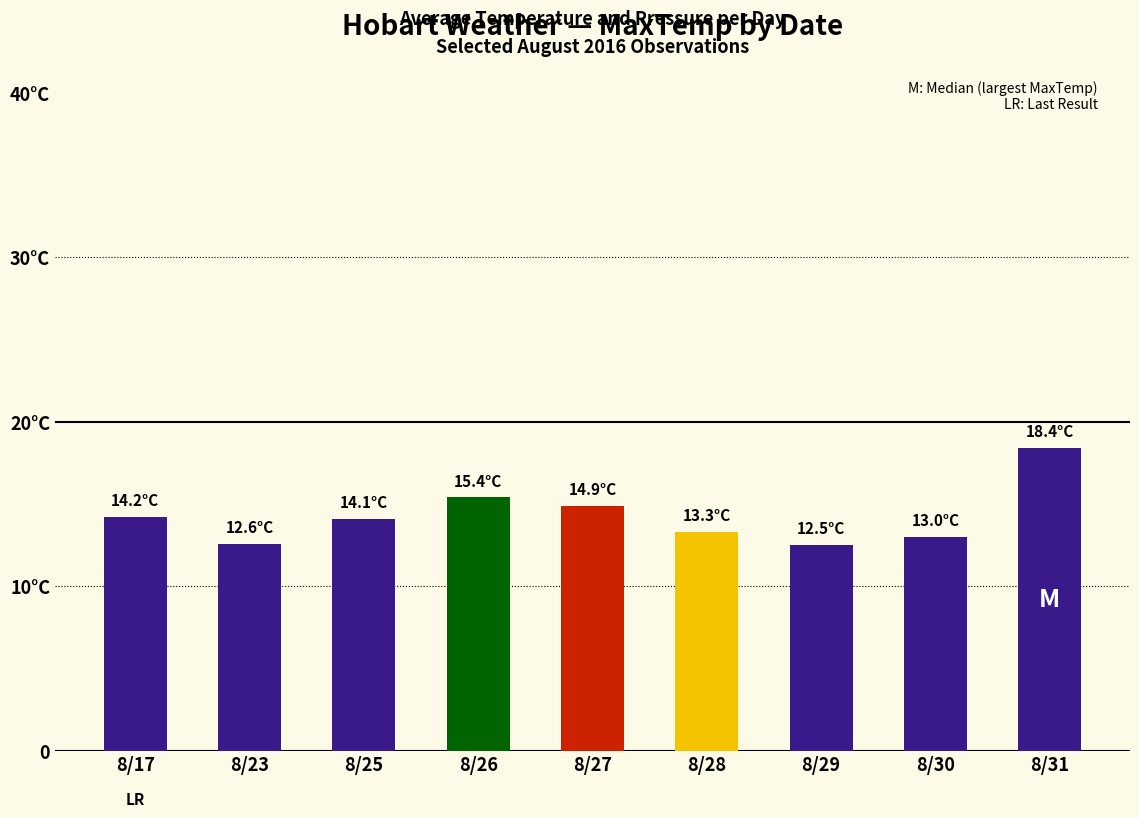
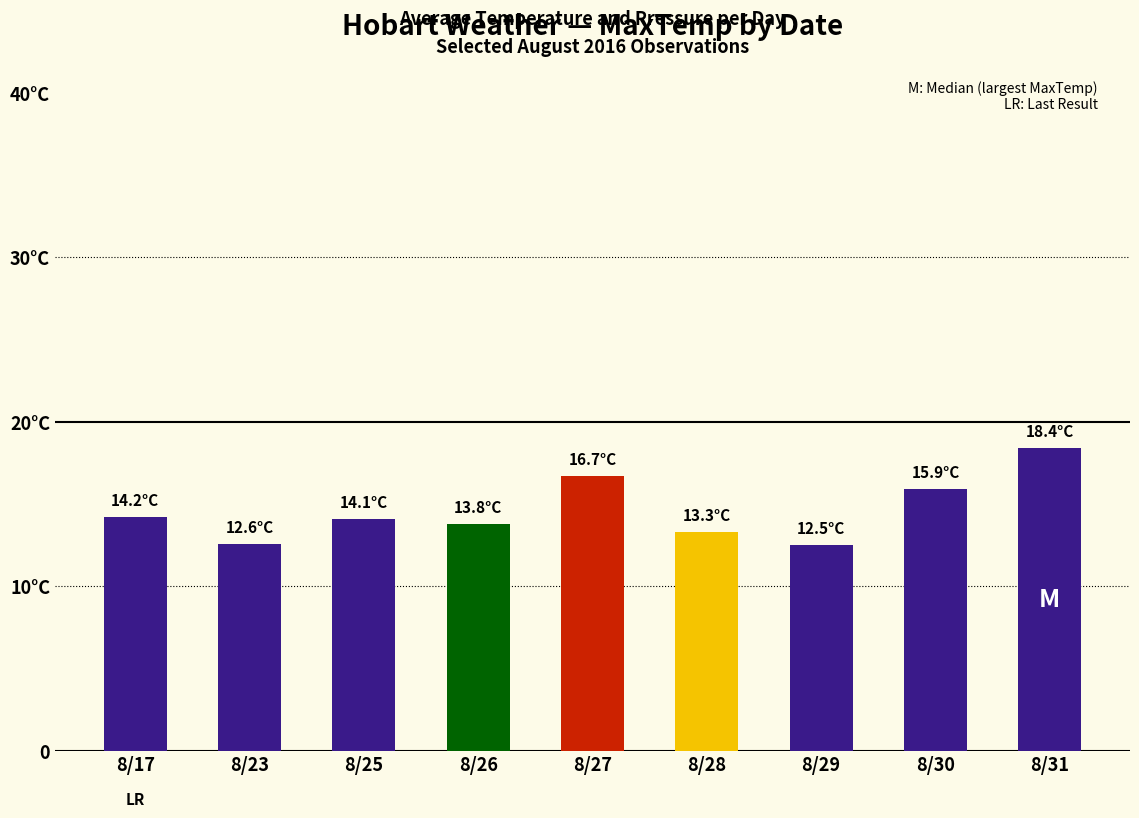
8/26: 15.4°C -> 13.8°C
8/27: 14.9°C -> 16.7°C
8/30: 13.0°C -> 15.9°C
